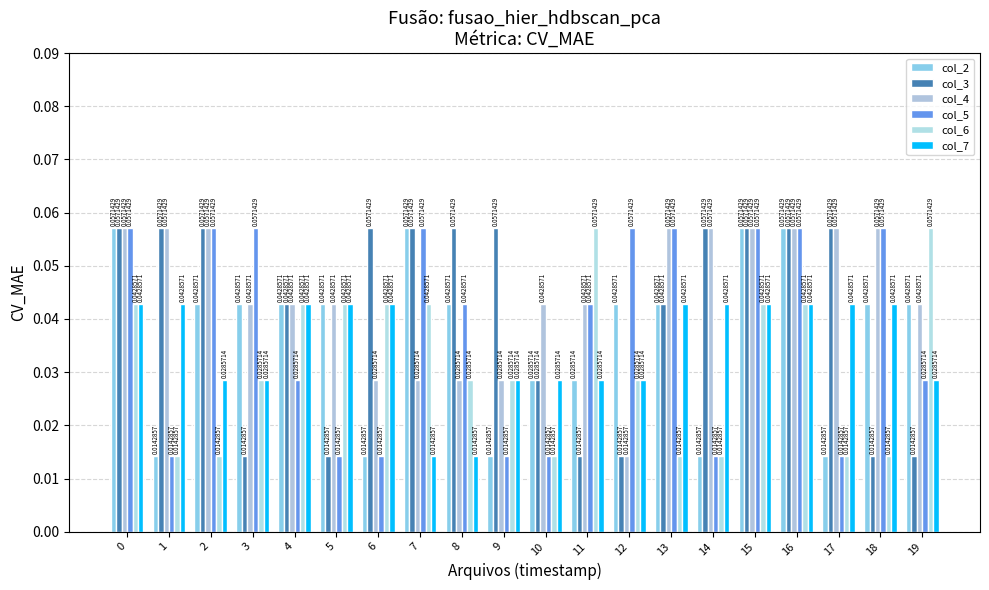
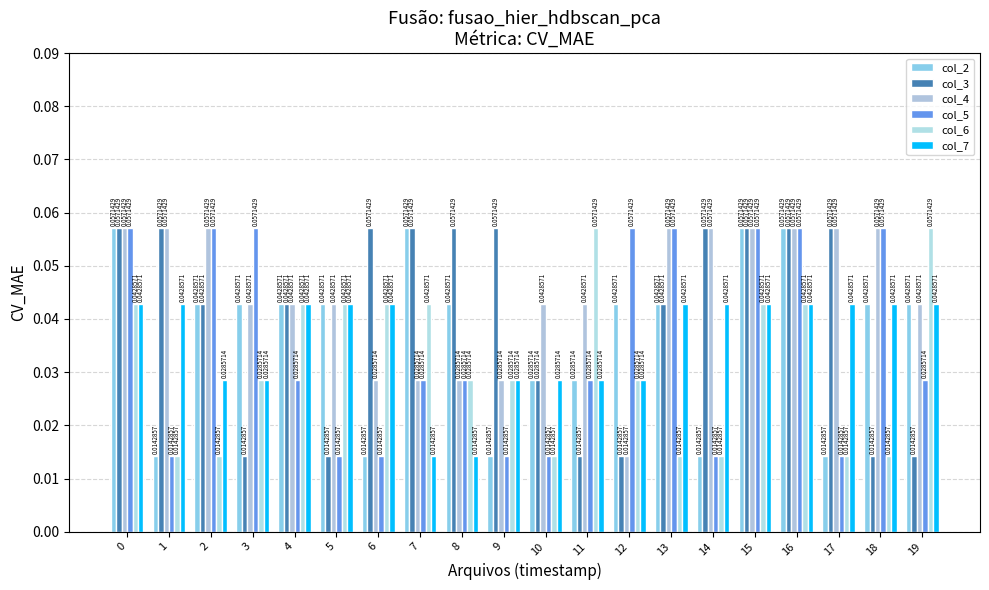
col_3, 2: 0.0571429 -> 0.0428571
col_5, 7: 0.0571429 -> 0.0285714
col_5, 8: 0.0428571 -> 0.0285714
col_5, 11: 0.0428571 -> 0.0285714
col_7, 19: 0.0285714 -> 0.0428571
